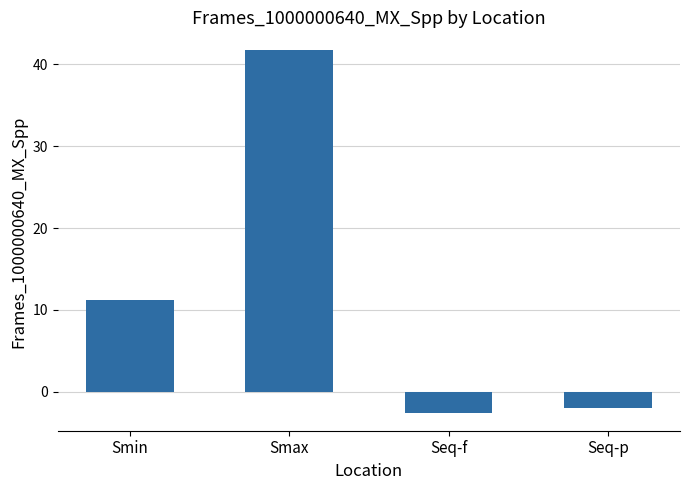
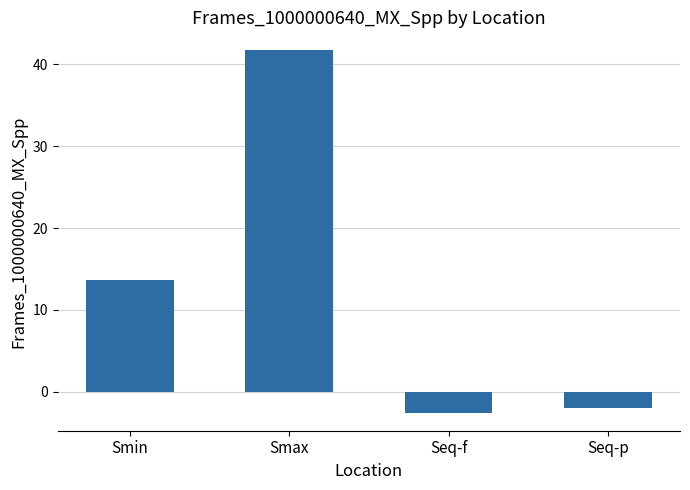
Smin: 11 -> 14
